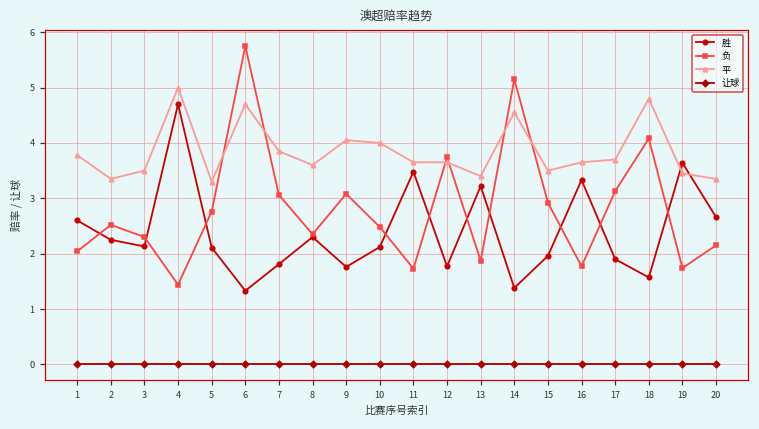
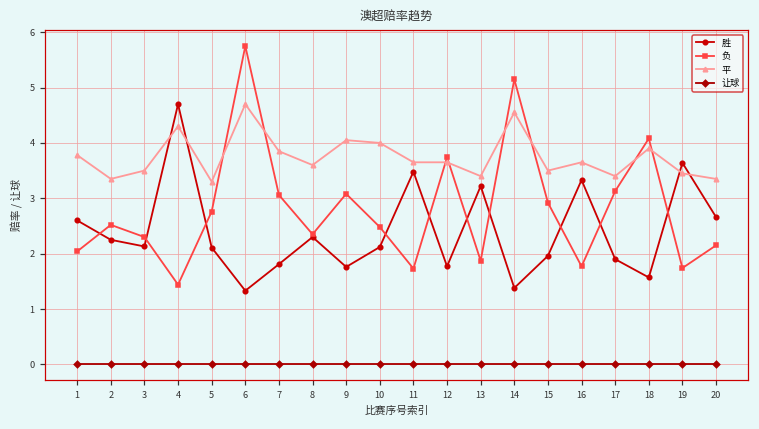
平, 4: 5.0 -> 4.3
平, 17: 3.7 -> 3.4
平, 18: 4.8 -> 3.9
